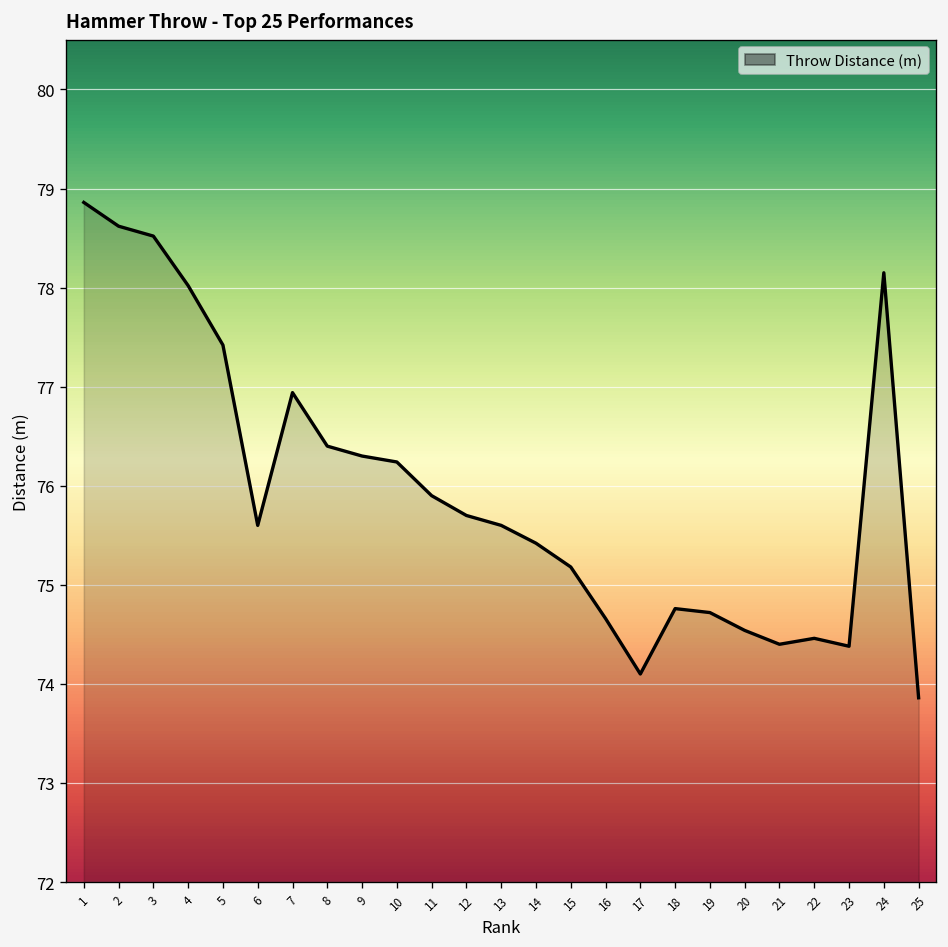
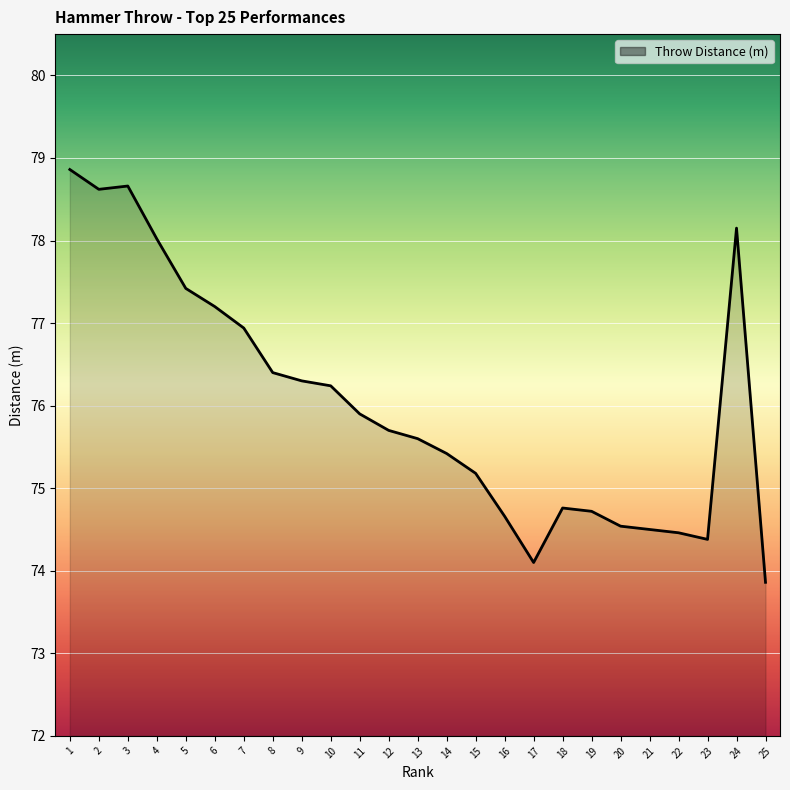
3: 78.5 -> 78.7
6: 75.6 -> 77.2
21: 74.4 -> 74.5
